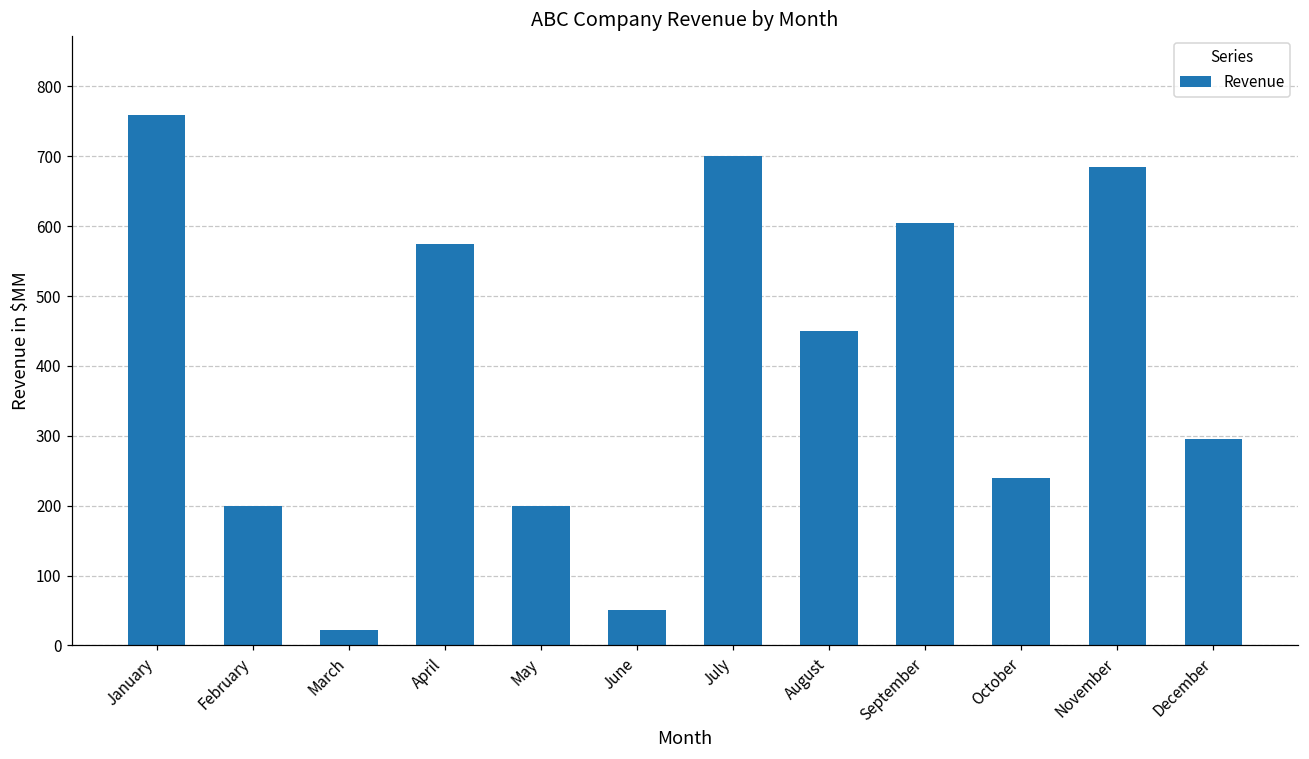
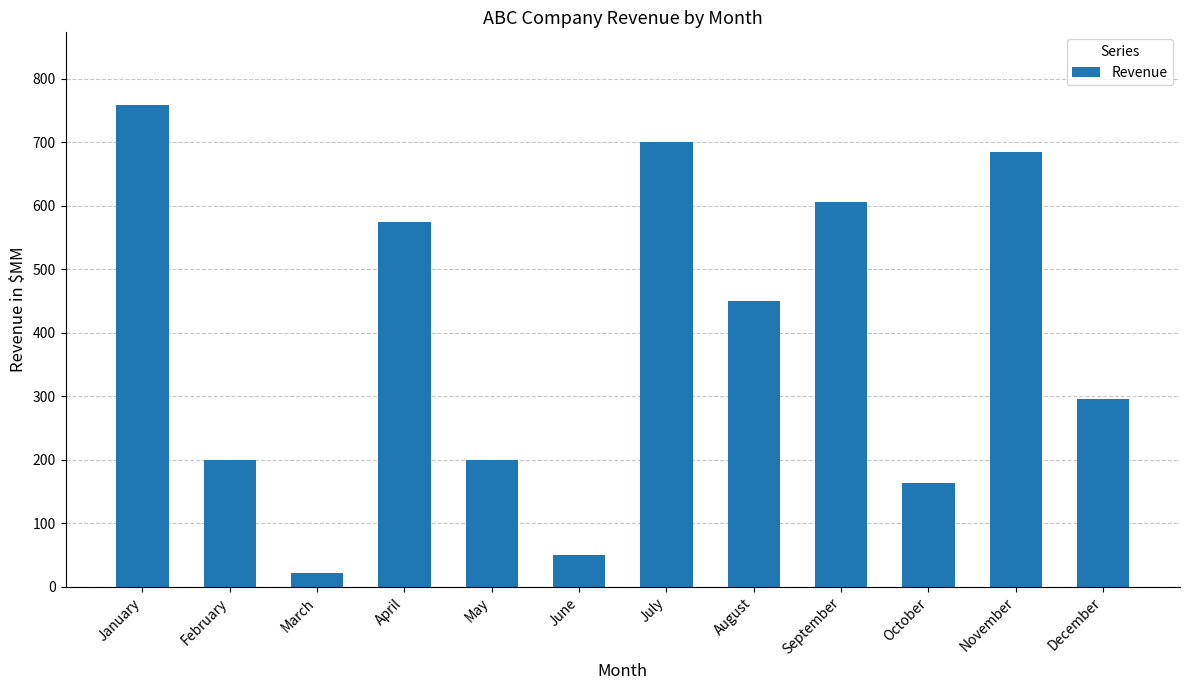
October: 240 -> 160
